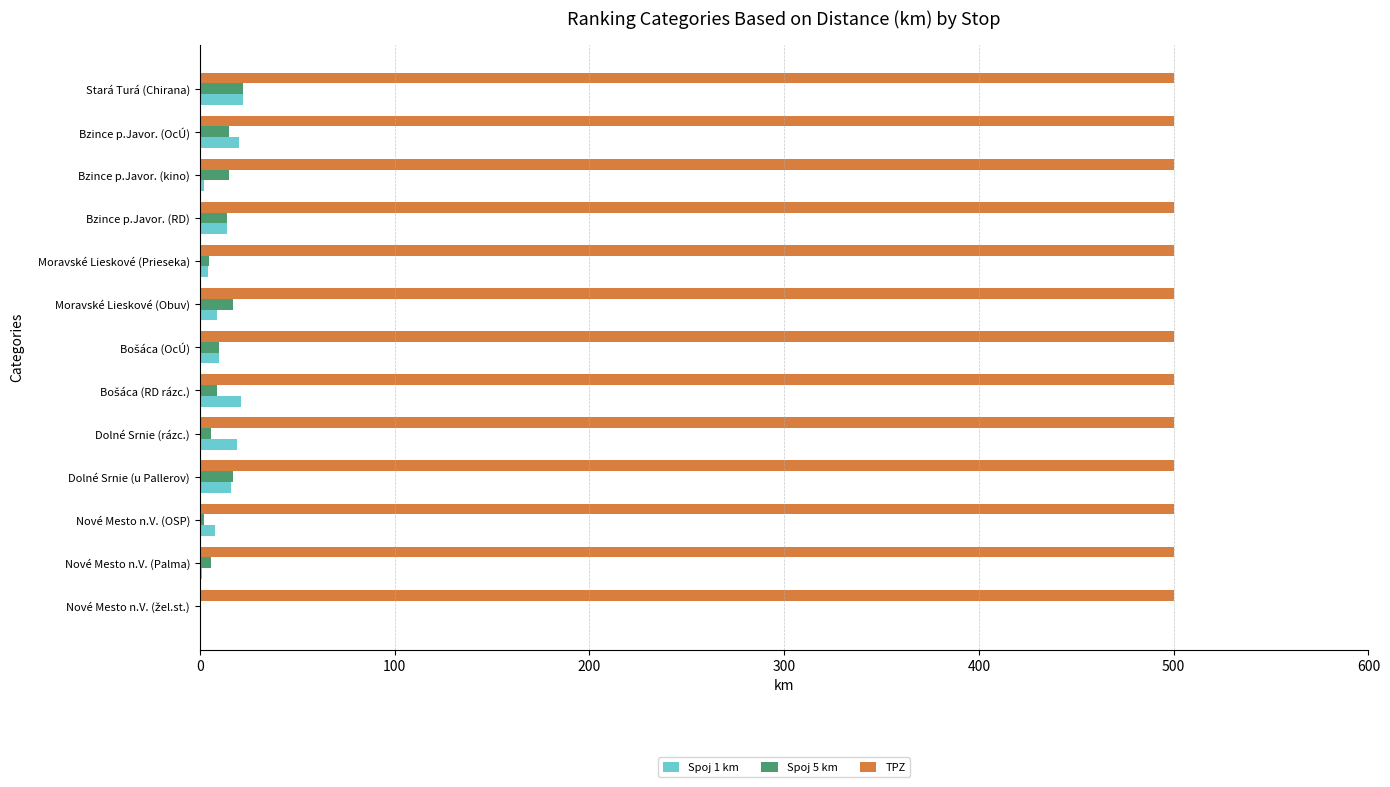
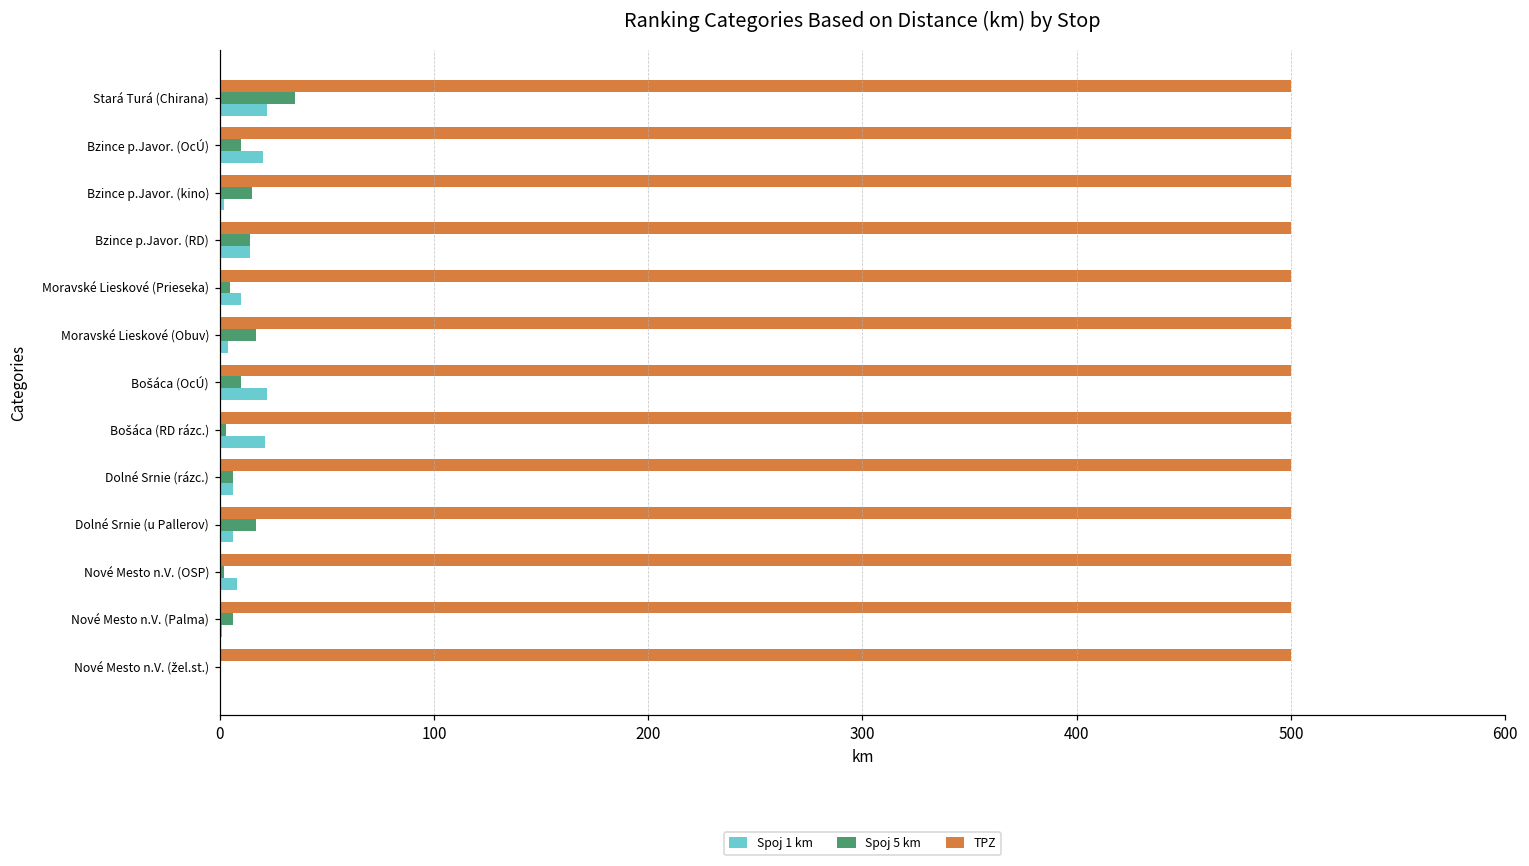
Spoj 5 km, Stará Turá (Chirana): 22 -> 35
Spoj 5 km, Bzince p.Javor. (OcÚ): 15 -> 10
Spoj 1 km, Moravské Lieskové (Prieseka): 4 -> 10
Spoj 1 km, Moravské Lieskové (Obuv): 9 -> 4
Spoj 1 km, Bošáca (OcÚ): 10 -> 22
Spoj 5 km, Bošáca (RD rázc.): 9 -> 3
Spoj 1 km, Dolné Srnie (rázc.): 19 -> 6
Spoj 1 km, Dolné Srnie (u Pallerov): 16 -> 6
